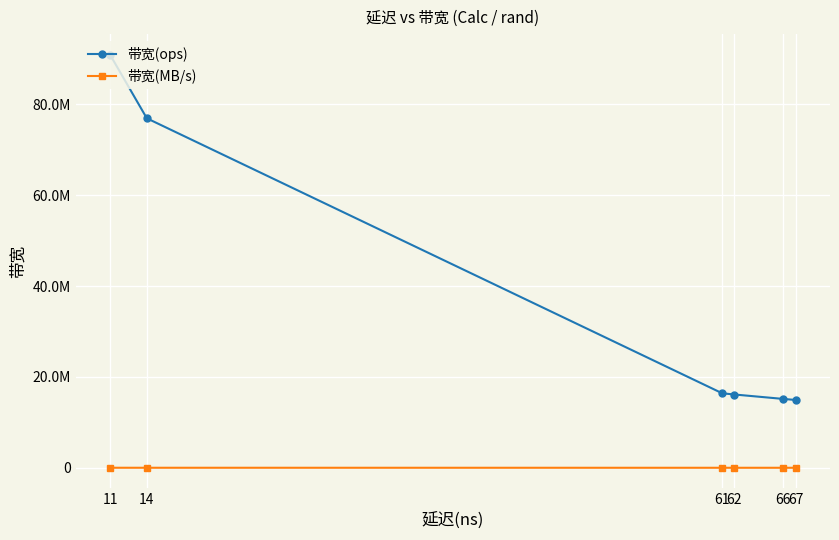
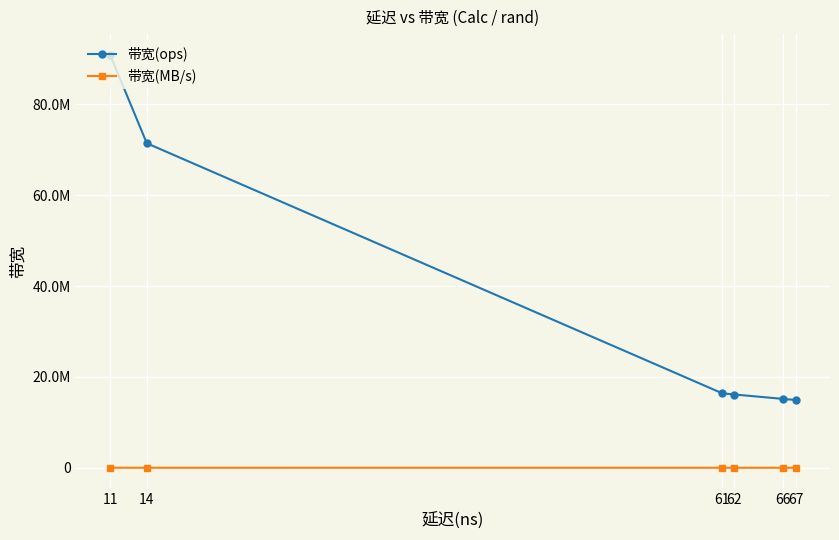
带宽(ops), 14: 77000000 -> 71000000
